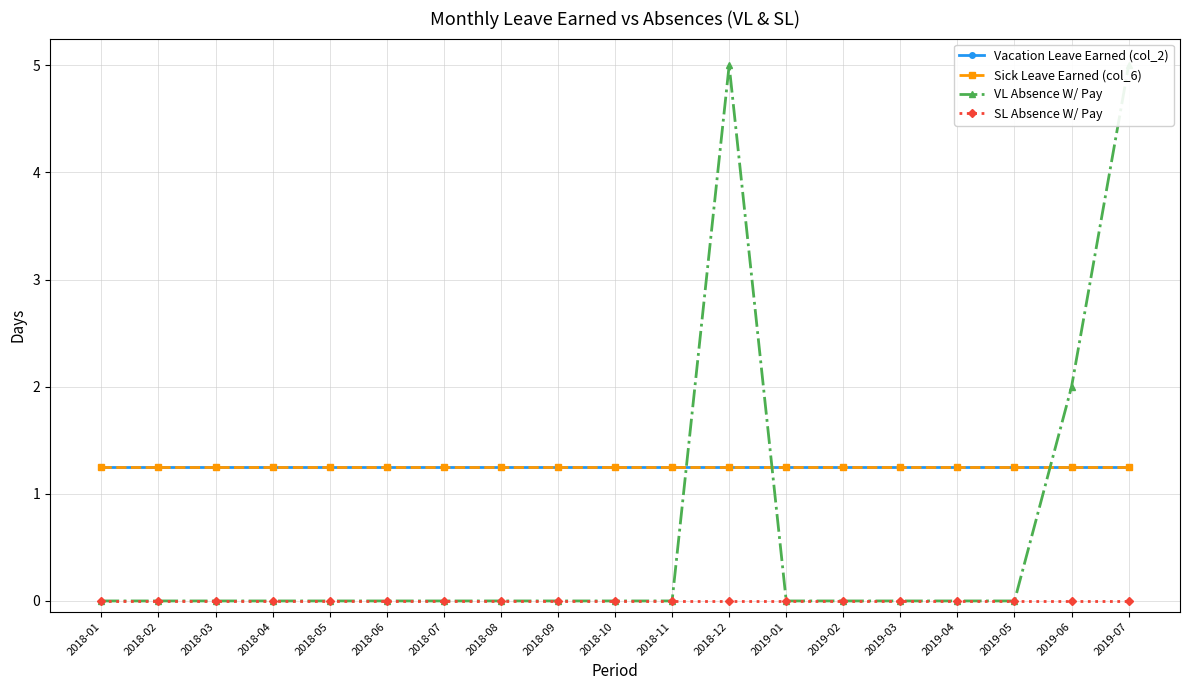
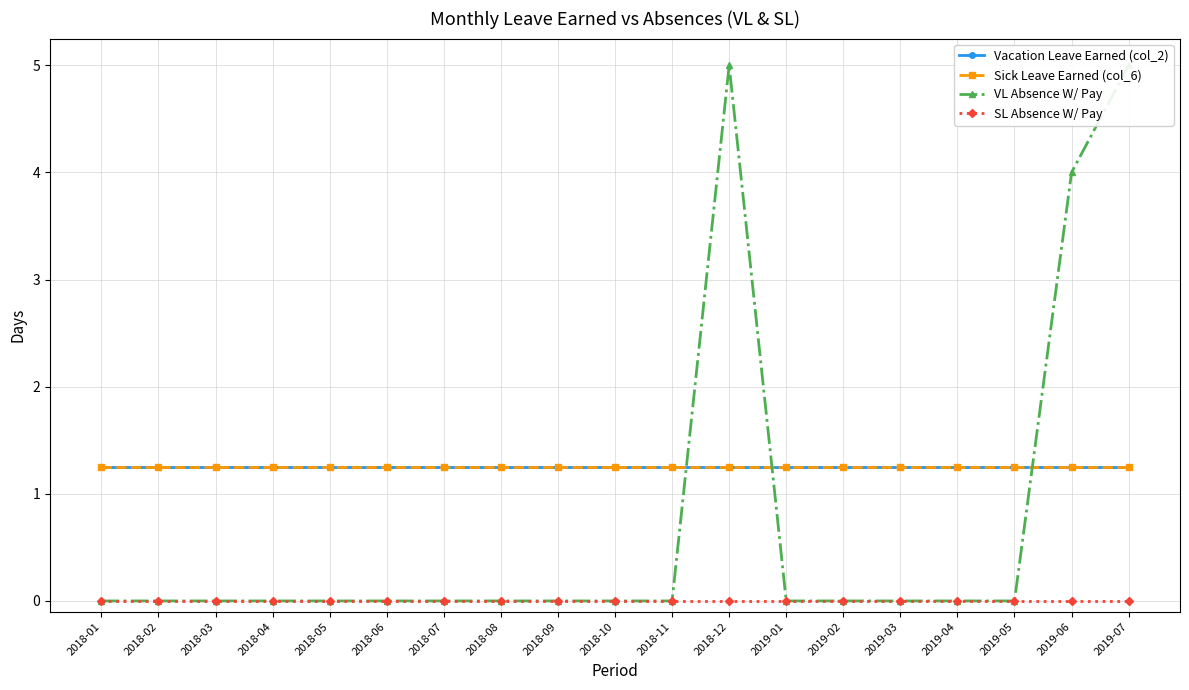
VL Absence W/ Pay, 2019-06: 2 -> 4
